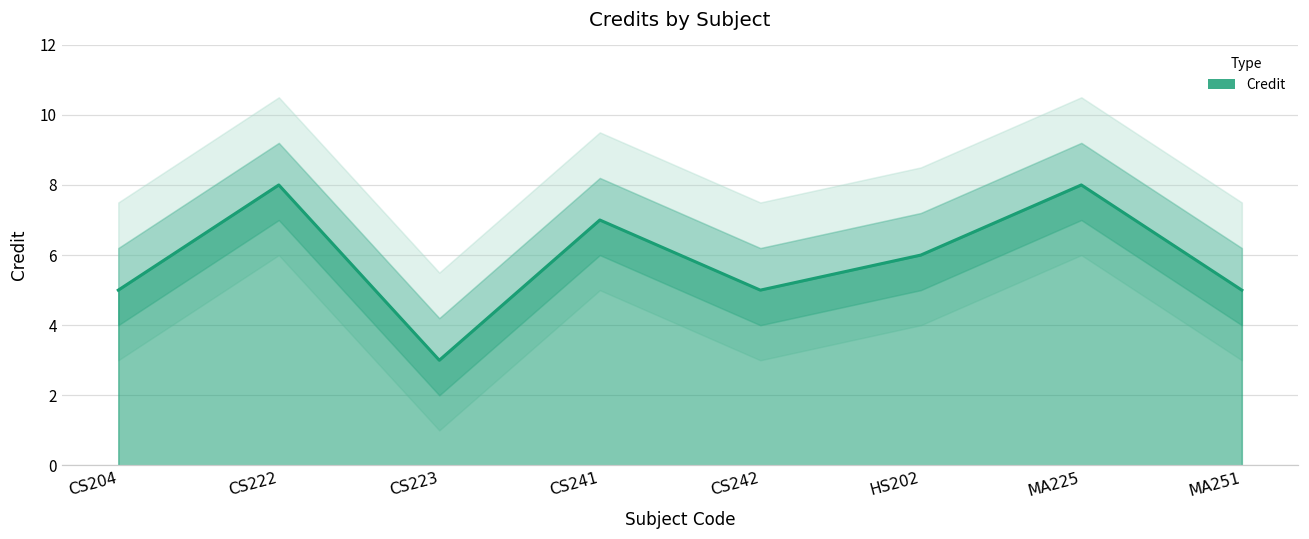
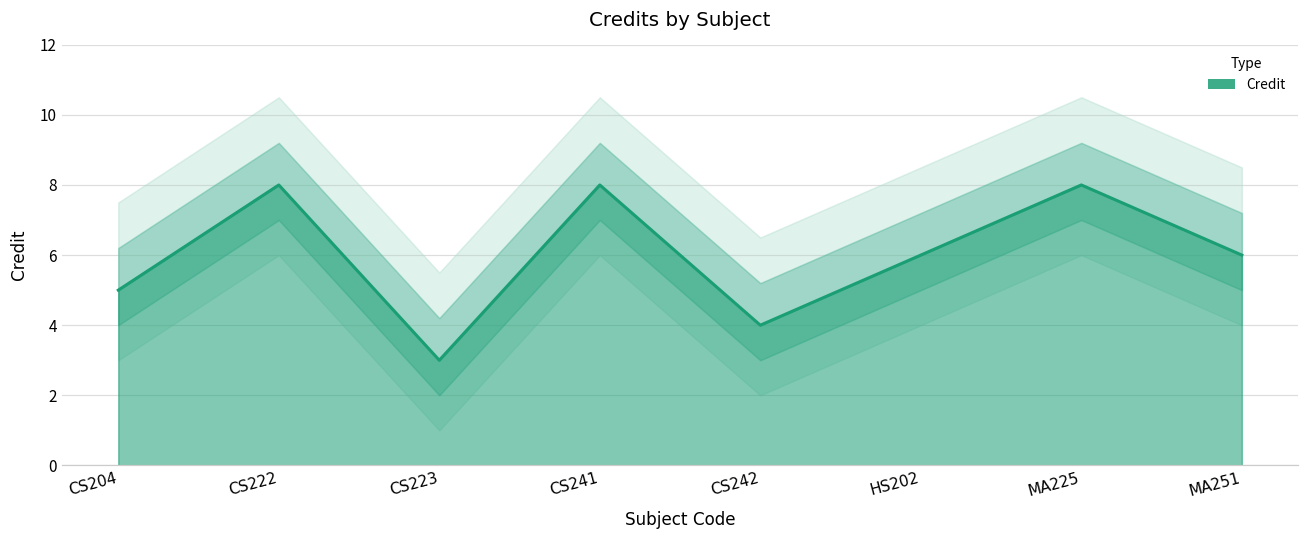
Credit, CS241: 7 -> 8
Credit, CS242: 5 -> 4
Credit, MA251: 5 -> 6
